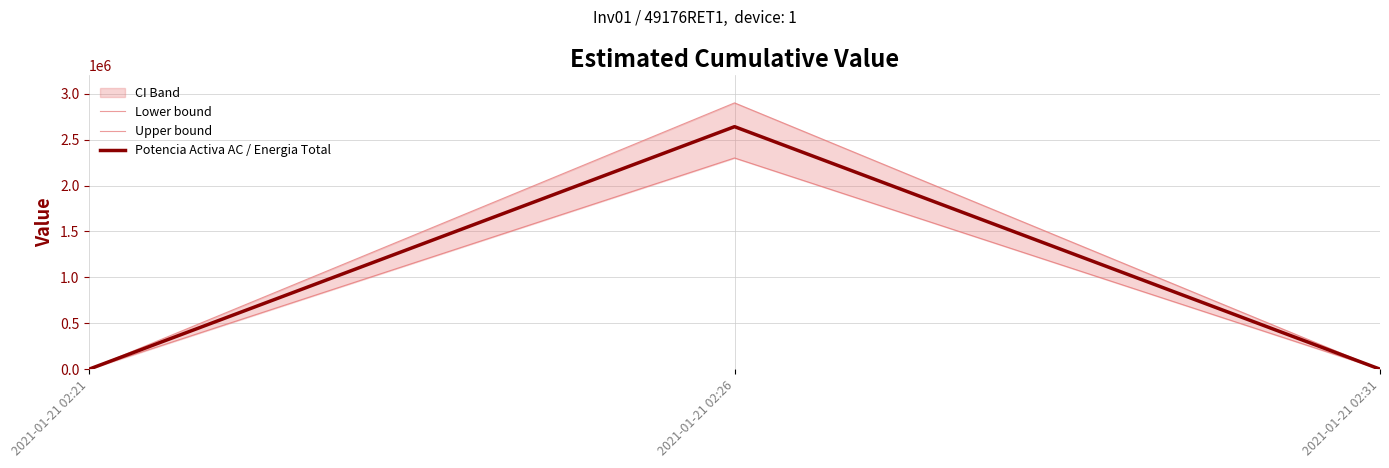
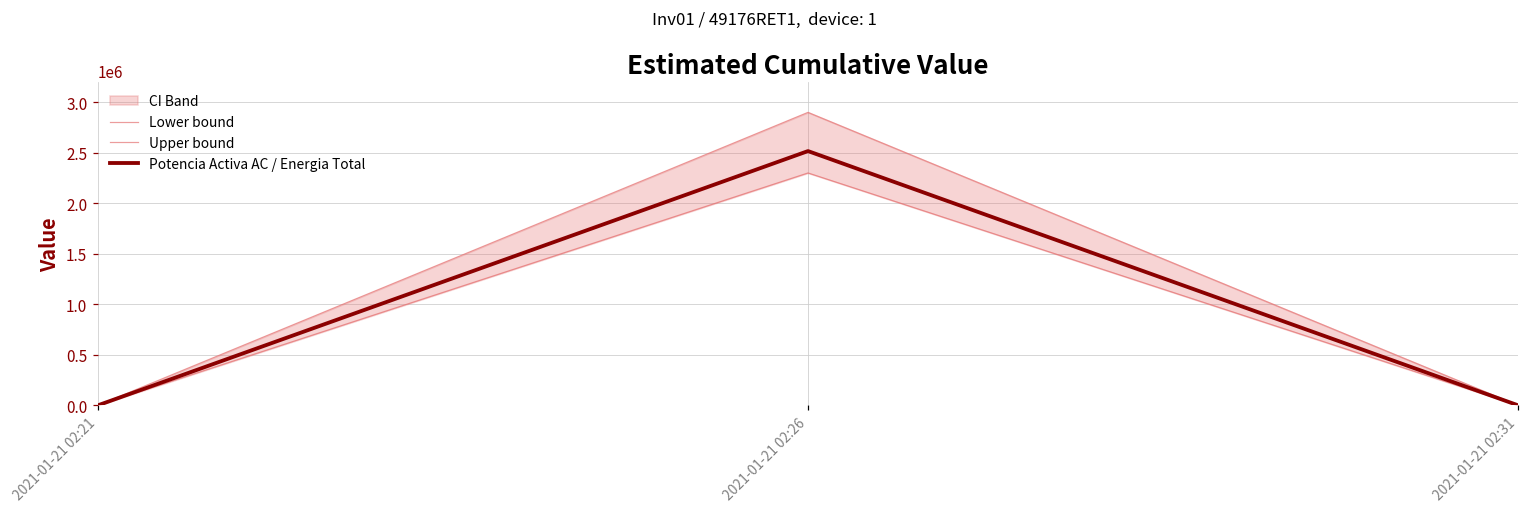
Potencia Activa AC / Energia Total, 2021-01-21 02:26: 2600000 -> 2500000
